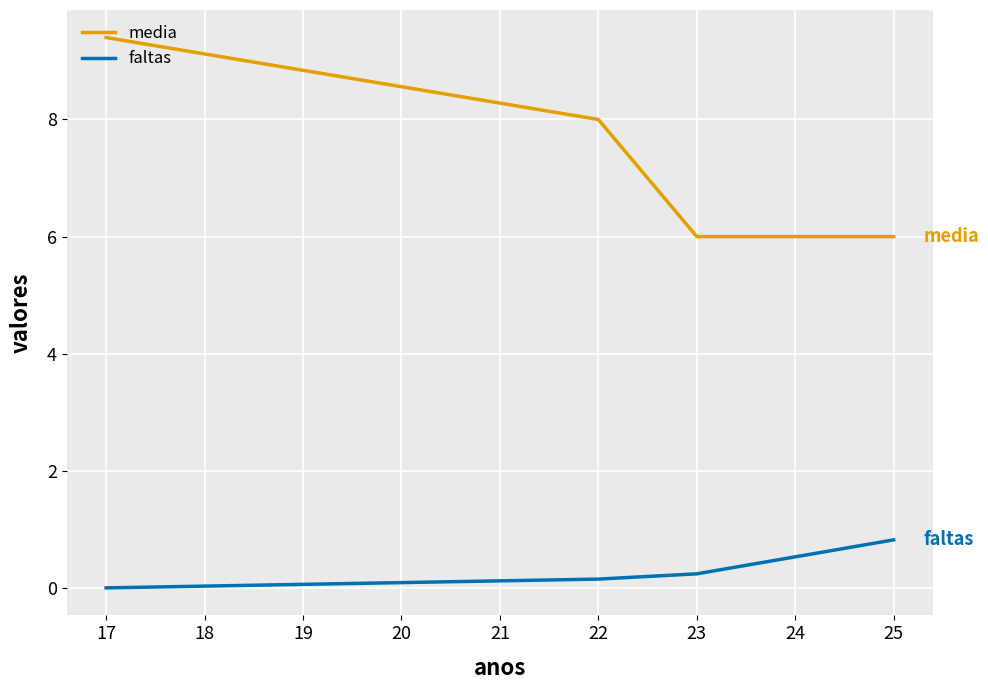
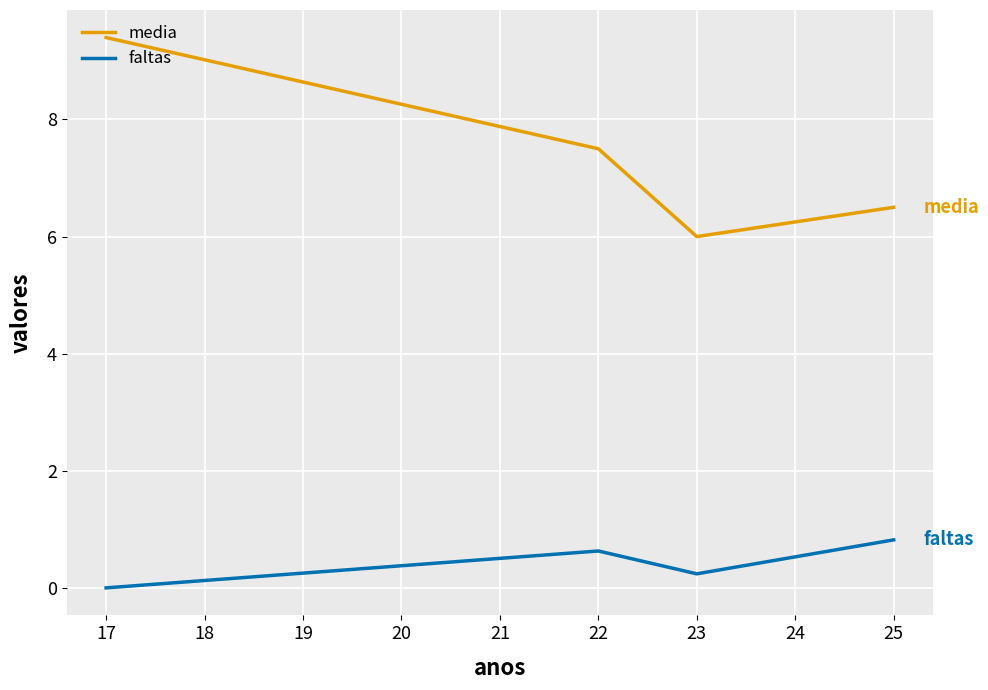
media, 22: 8.0 -> 7.5
faltas, 22: 0.2 -> 0.6
media, 25: 6.0 -> 6.5
